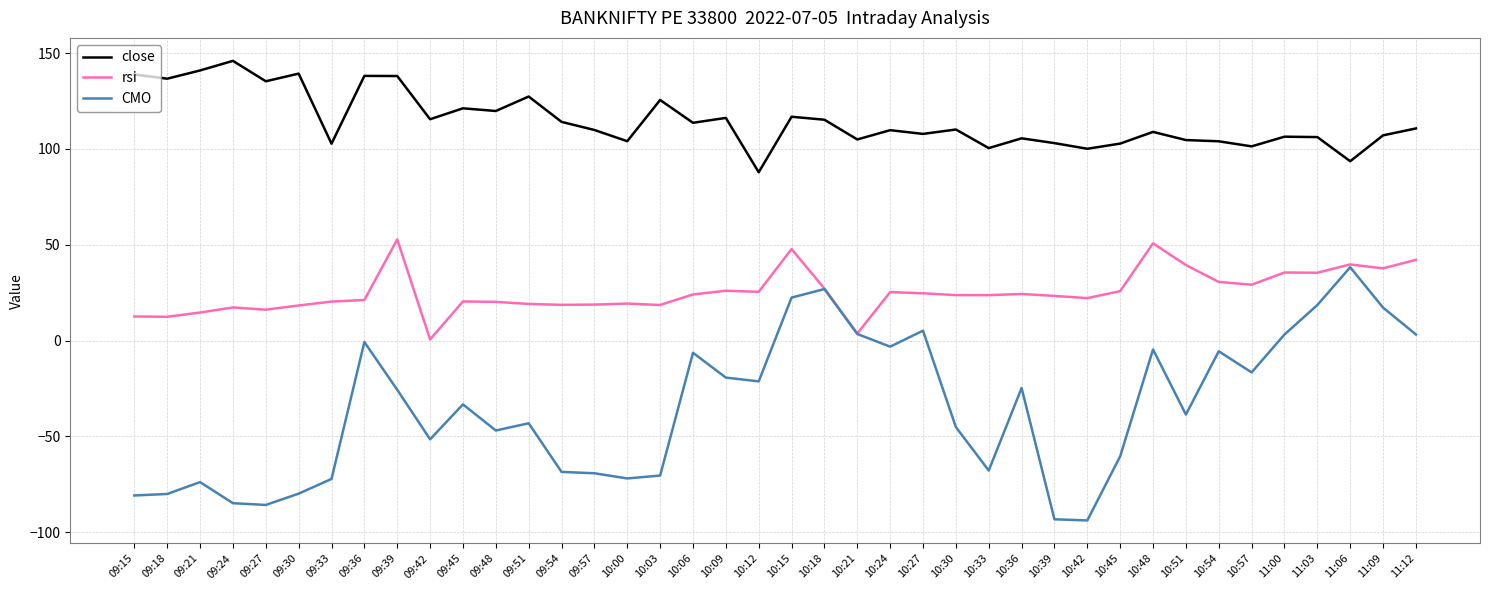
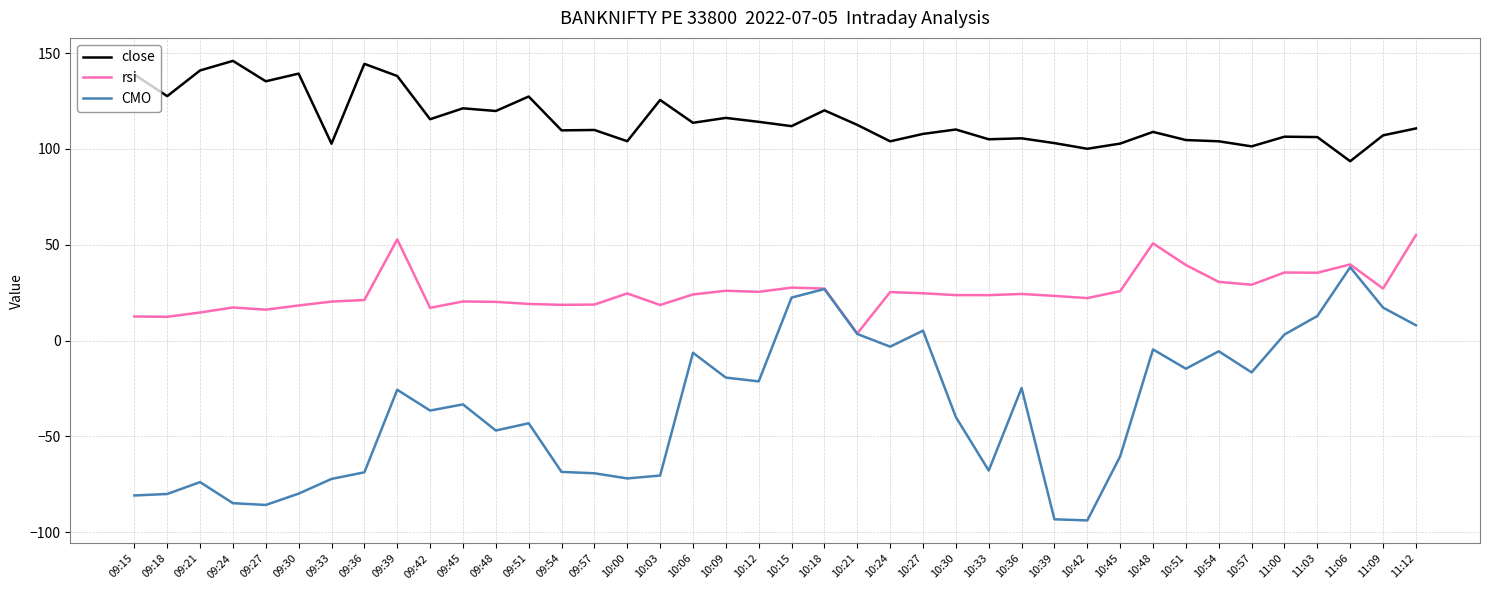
close, 09:18: 137 -> 128
close, 09:36: 138 -> 144
CMO, 09:36: -1 -> -69
rsi, 09:42: 1 -> 17
CMO, 09:42: -52 -> -37
close, 09:54: 114 -> 110
rsi, 10:00: 19 -> 25
close, 10:12: 88 -> 114
close, 10:15: 117 -> 112
rsi, 10:15: 48 -> 28
close, 10:18: 115 -> 120
close, 10:21: 105 -> 113
close, 10:24: 110 -> 104
CMO, 10:30: -45 -> -40
close, 10:33: 100 -> 105
CMO, 10:51: -39 -> -15
CMO, 11:03: 19 -> 13
rsi, 11:09: 38 -> 27
rsi, 11:12: 42 -> 55
CMO, 11:12: 3 -> 8
